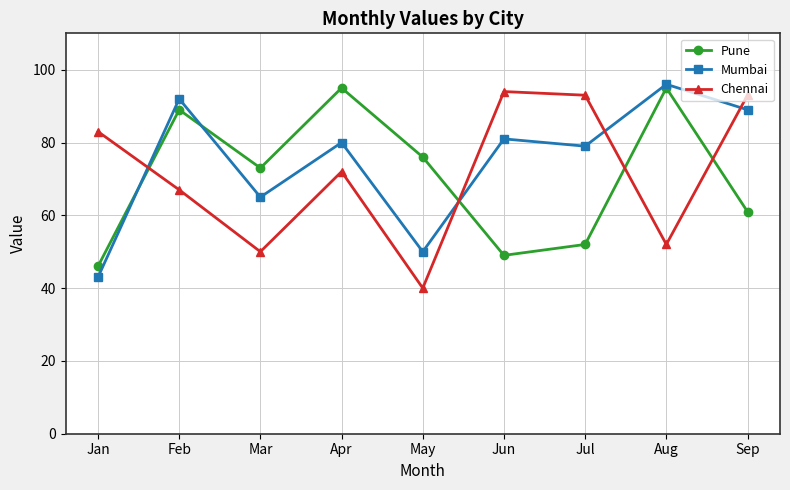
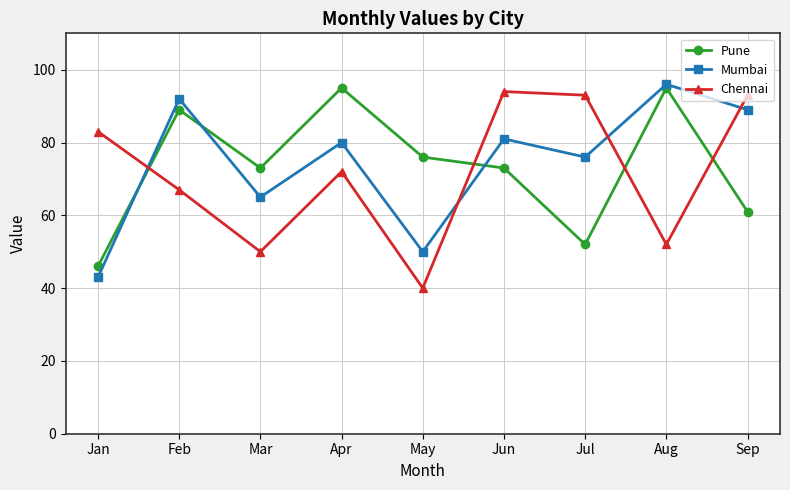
Pune, Jun: 49 -> 73
Mumbai, Jul: 79 -> 76
